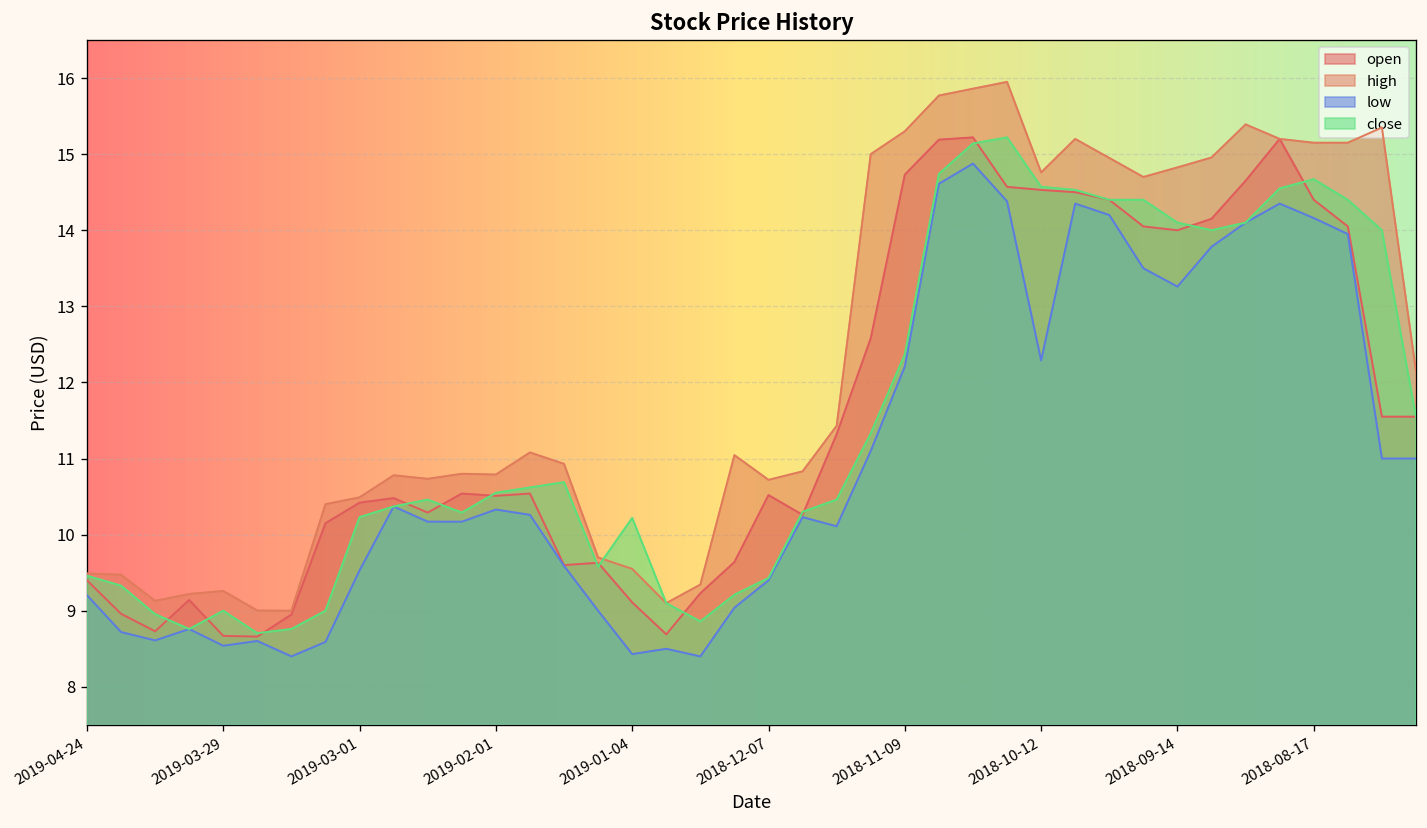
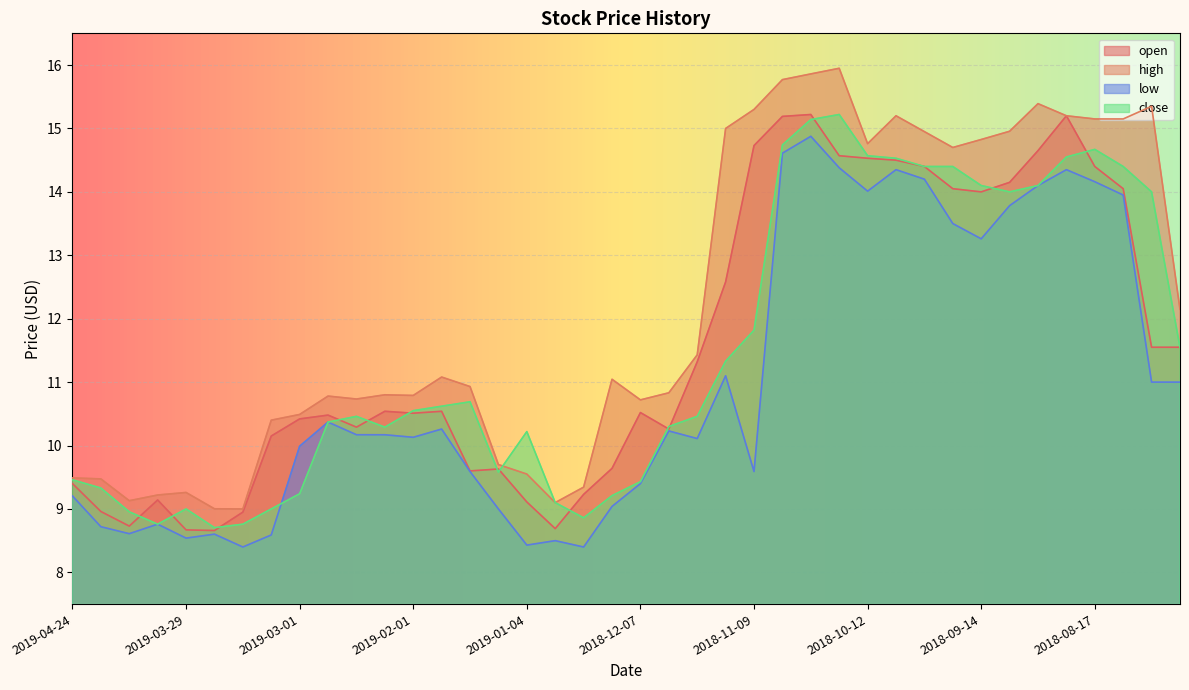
low, 2019-03-01: 9.5 -> 10.0
close, 2019-03-01: 10.2 -> 9.2
low, 2019-02-01: 10.3 -> 10.1
low, 2018-11-09: 12.2 -> 9.6
close, 2018-11-09: 12.4 -> 11.8
low, 2018-10-12: 12.3 -> 14.0
